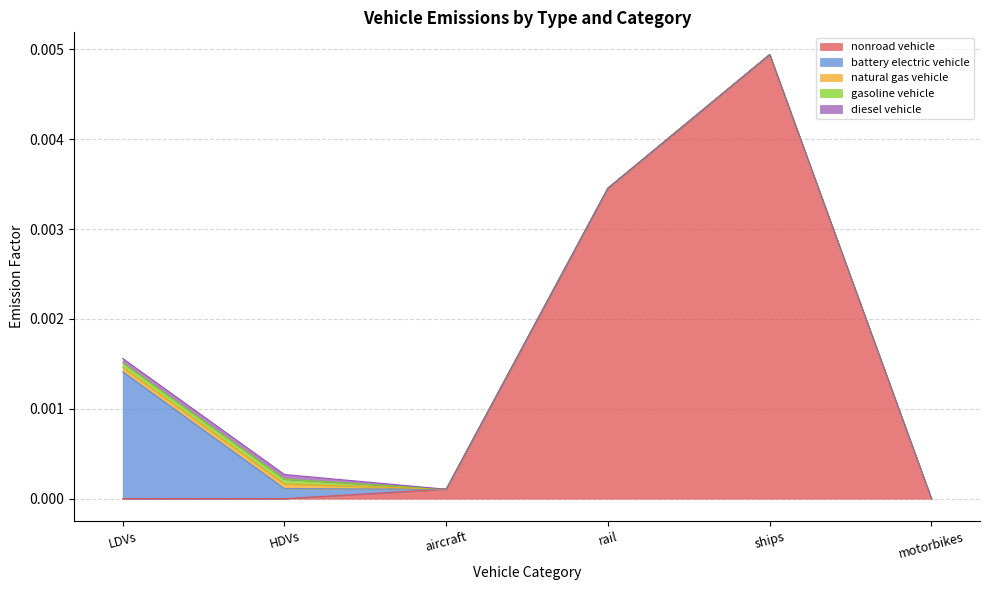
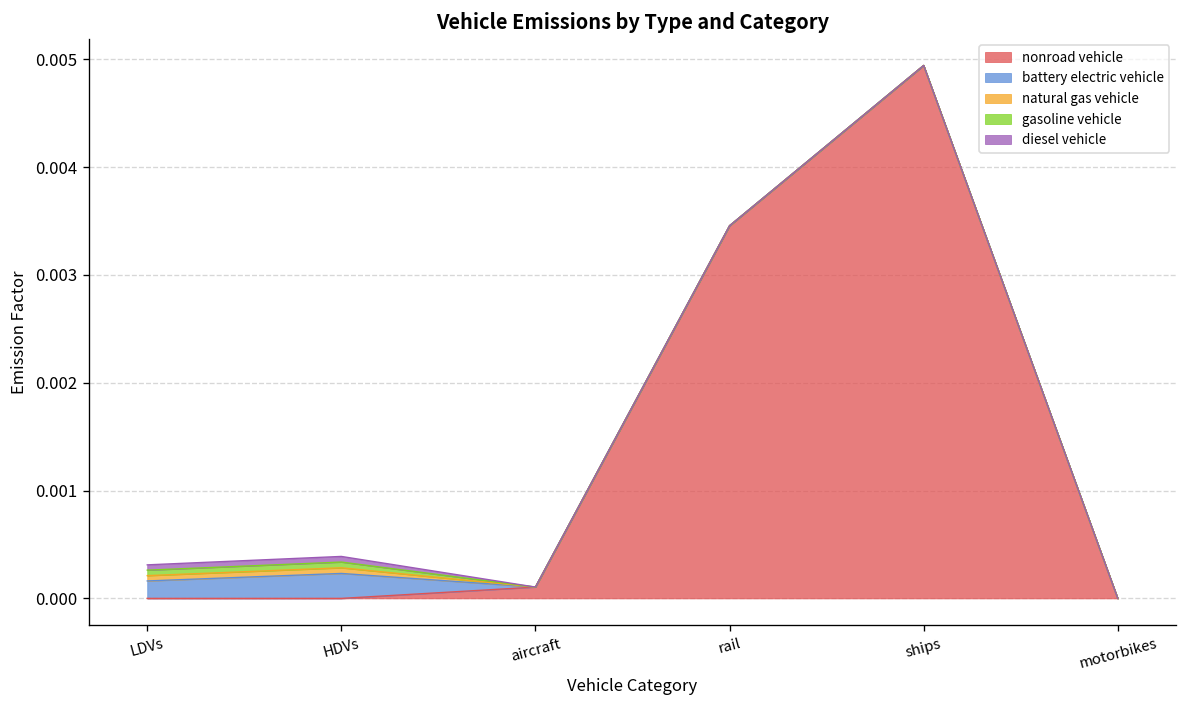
battery electric vehicle, LDVs: 0.0014 -> 0.0002
battery electric vehicle, HDVs: 0.0001 -> 0.0002
